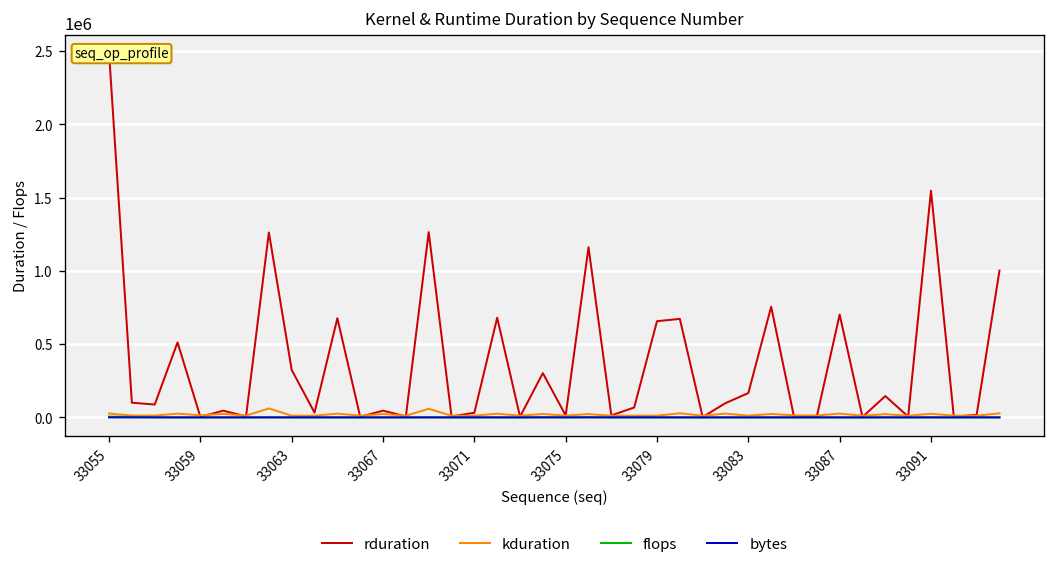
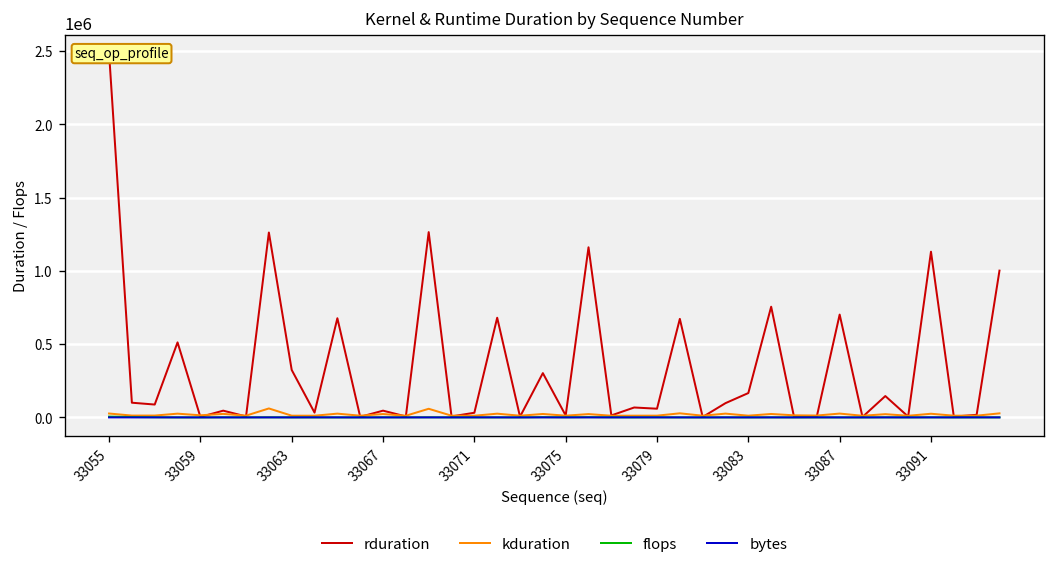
rduration, 33079: 660000 -> 60000
rduration, 33091: 1550000 -> 1130000
